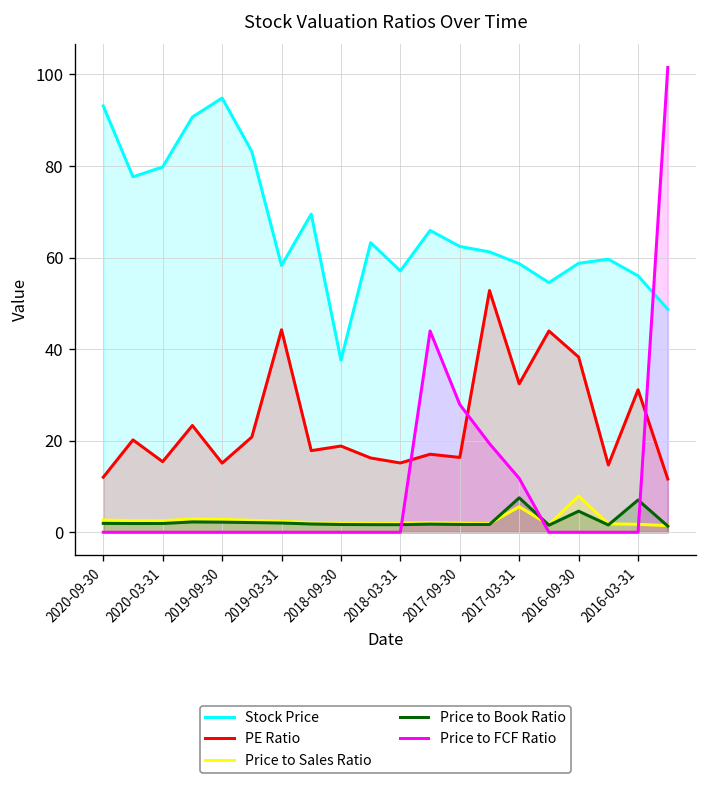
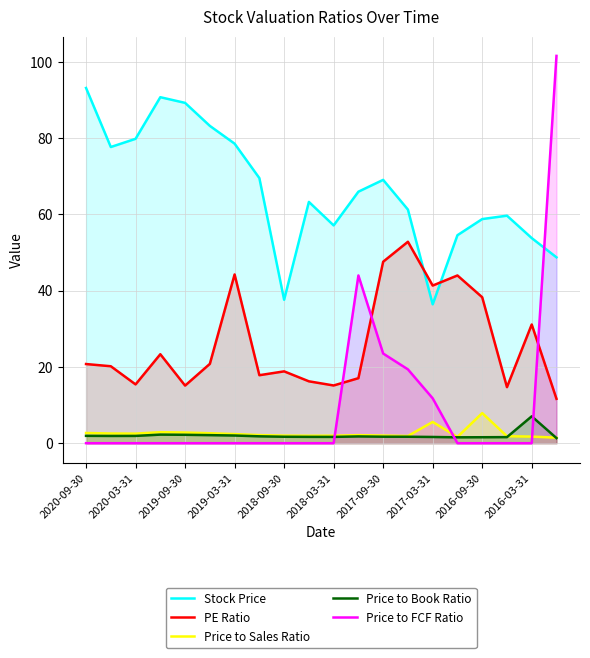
PE Ratio, 2020-09-30: 12 -> 21
Stock Price, 2019-09-30: 95 -> 89
Stock Price, 2019-03-31: 58 -> 79
Stock Price, 2017-09-30: 62 -> 69
PE Ratio, 2017-09-30: 16 -> 48
Price to FCF Ratio, 2017-09-30: 28 -> 24
Stock Price, 2017-03-31: 59 -> 36
PE Ratio, 2017-03-31: 32 -> 41
Price to Book Ratio, 2017-03-31: 8 -> 2
Price to Book Ratio, 2016-09-30: 5 -> 2
Stock Price, 2016-03-31: 56 -> 54
